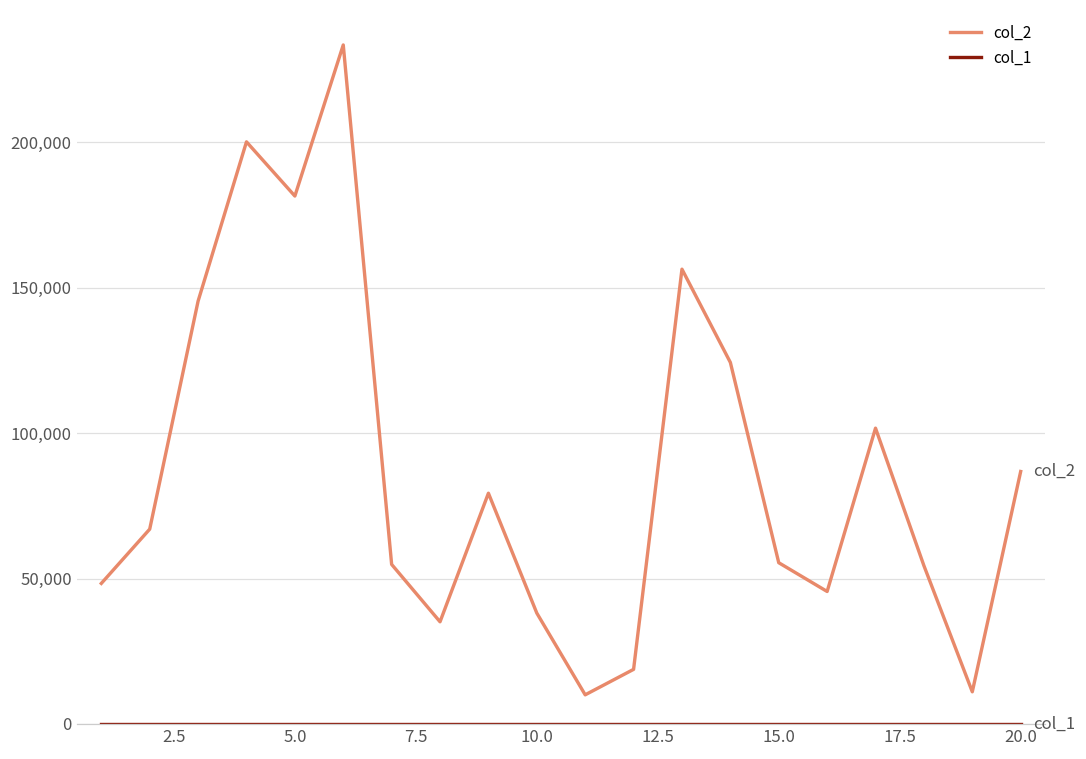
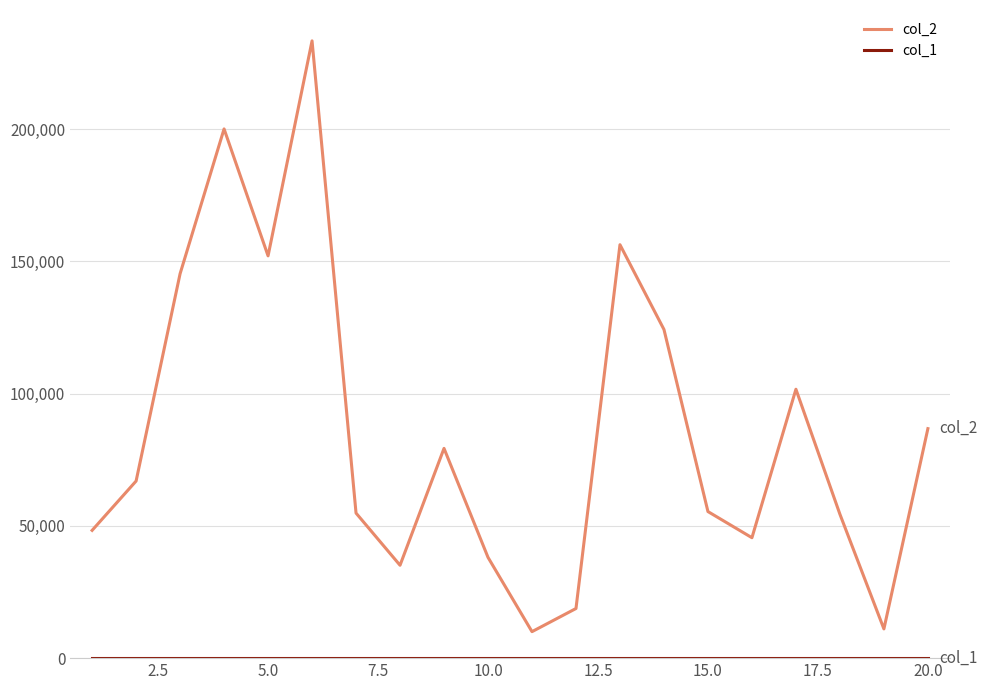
col_2, 5.0: 181,000 -> 152,000
